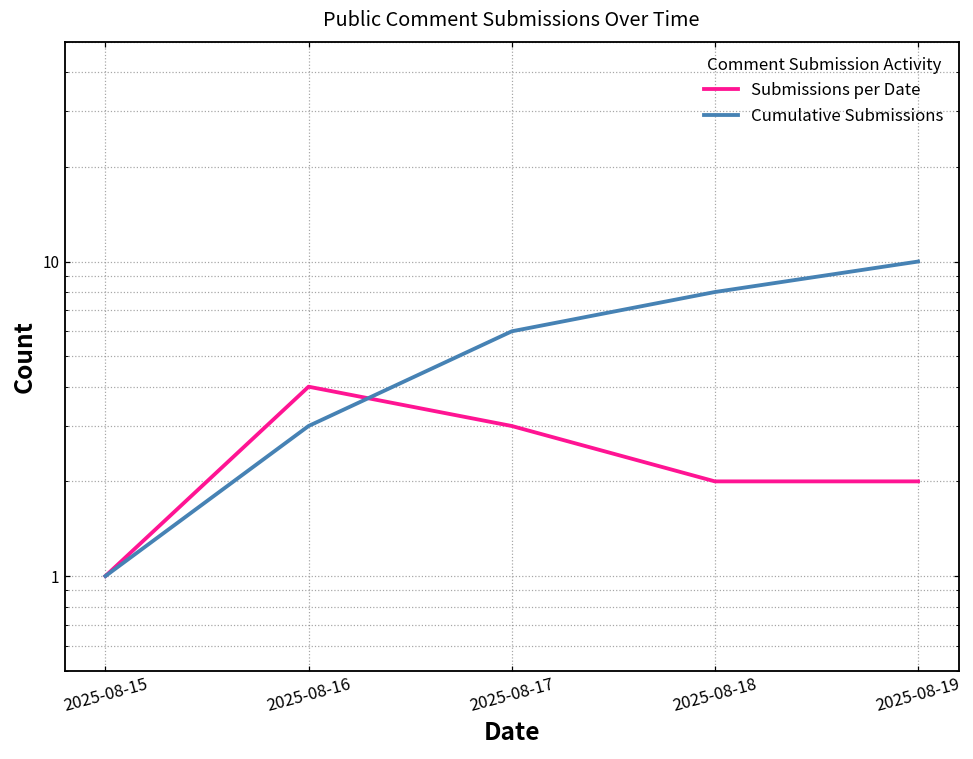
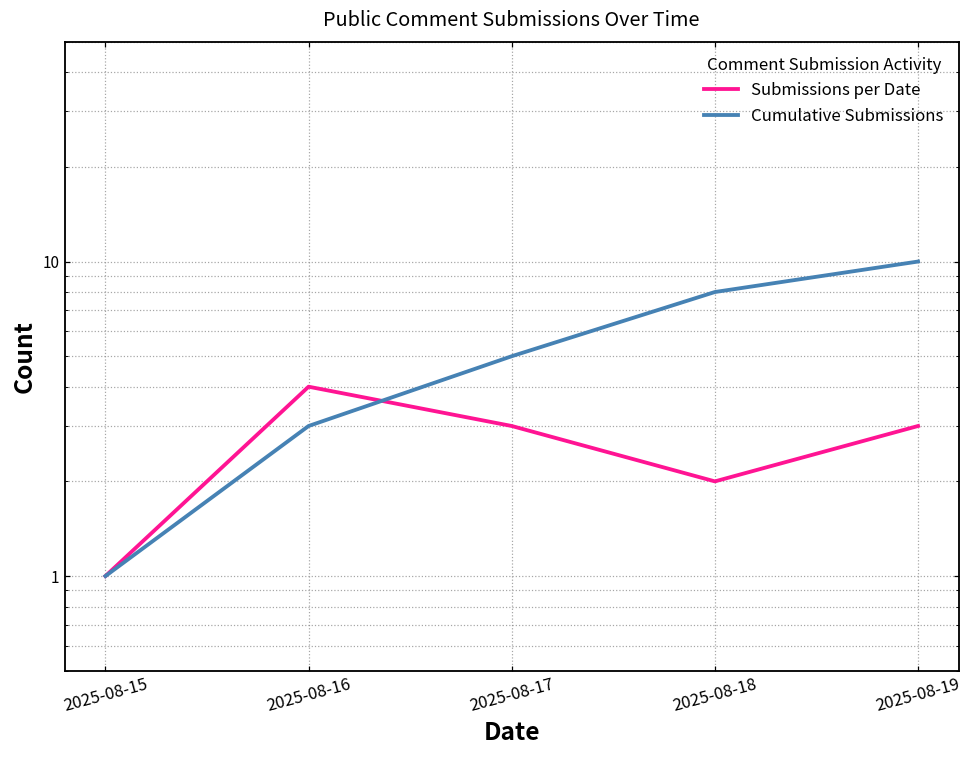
Cumulative Submissions, 2025-08-17: 6 -> 5
Submissions per Date, 2025-08-19: 2 -> 3
